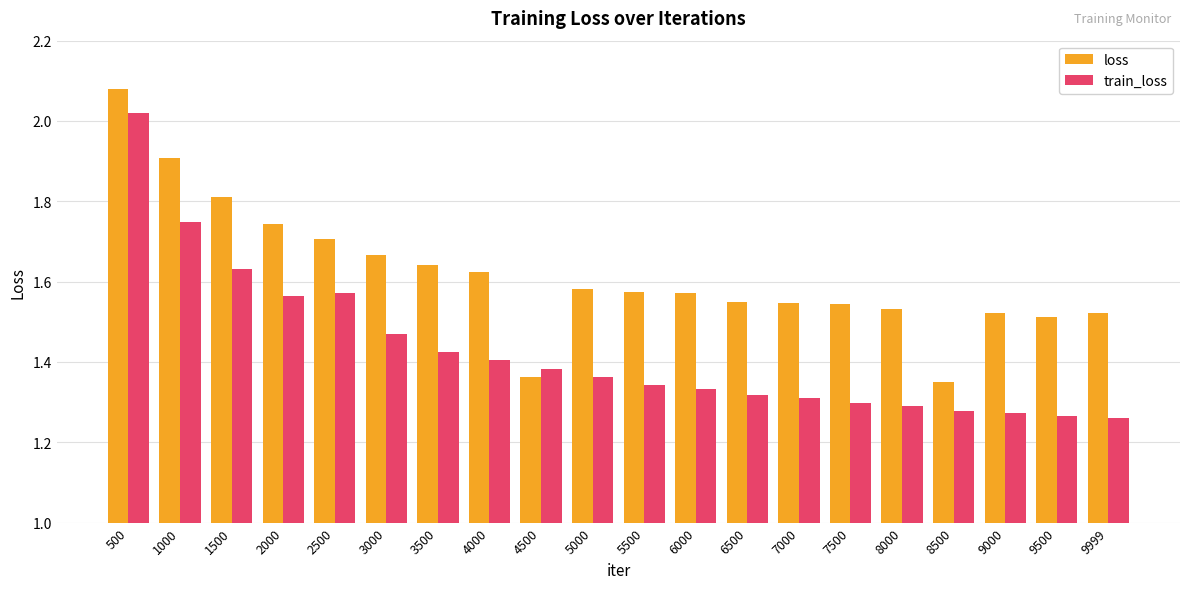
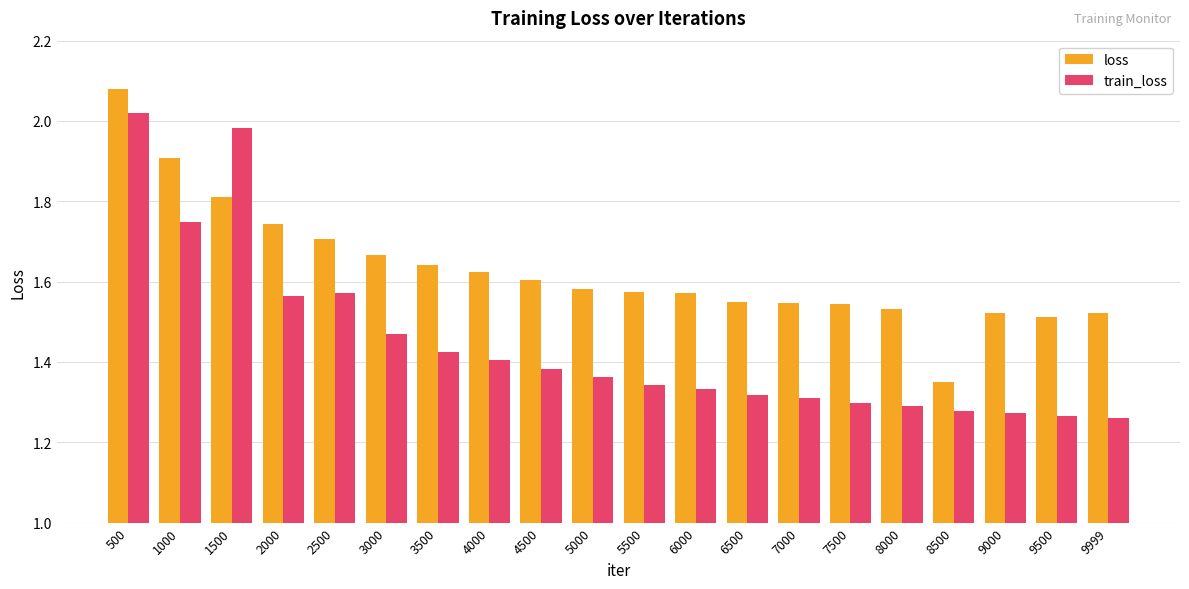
train_loss, 1500: 1.63 -> 1.98
loss, 4500: 1.36 -> 1.60
